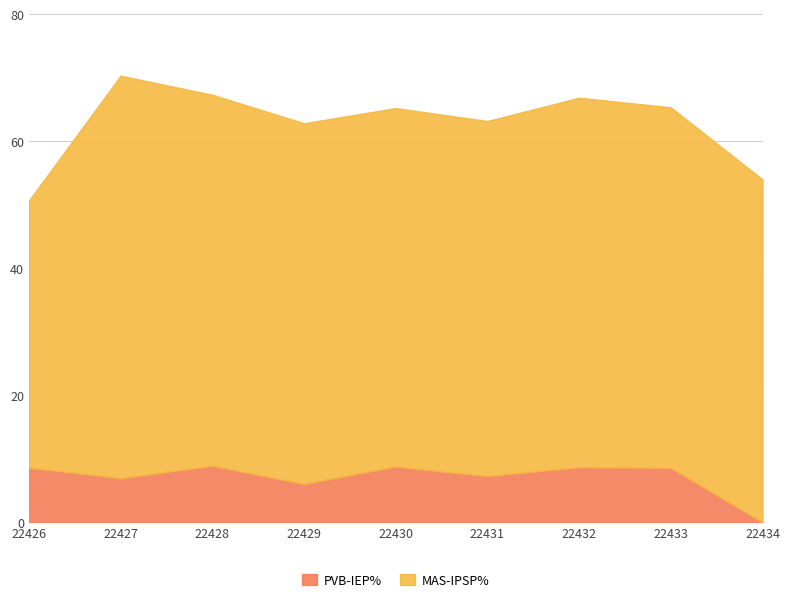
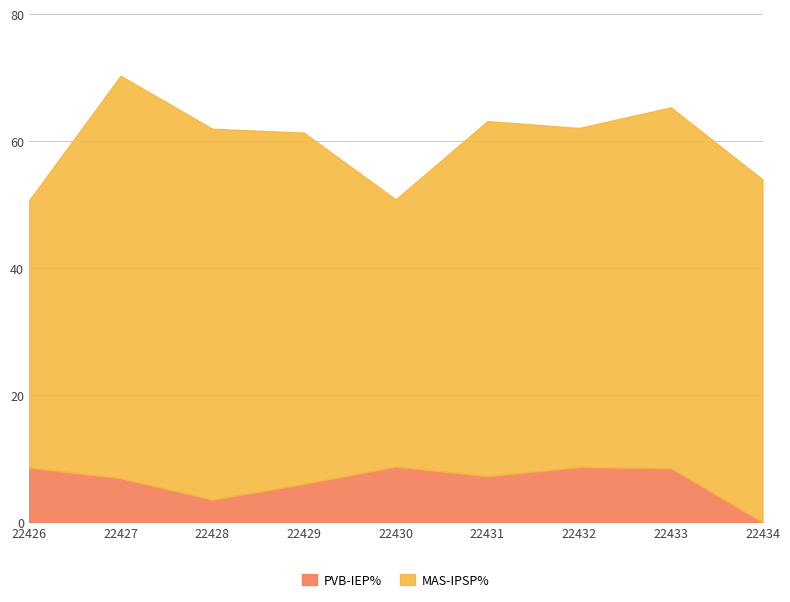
PVB-IEP%, 22428: 9 -> 4
MAS-IPSP%, 22429: 57 -> 55
MAS-IPSP%, 22430: 56 -> 42
MAS-IPSP%, 22432: 58 -> 53
